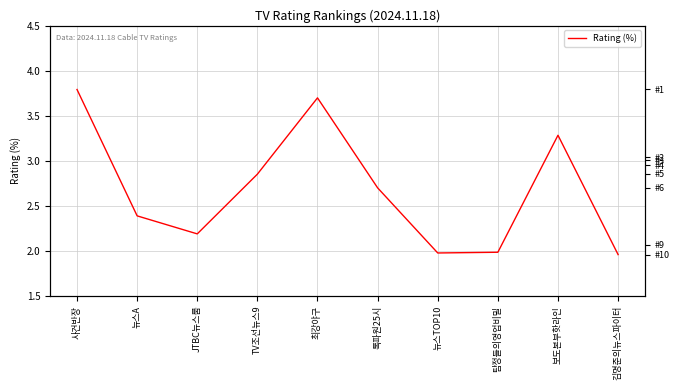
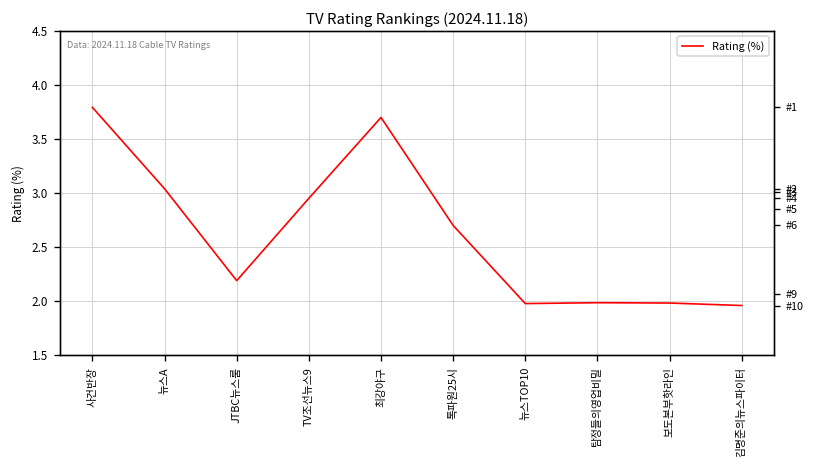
뉴스A: 2.4 -> 3.0
TV조선뉴스9: 2.9 -> 3.0
보도본부핫라인: 3.3 -> 2.0
